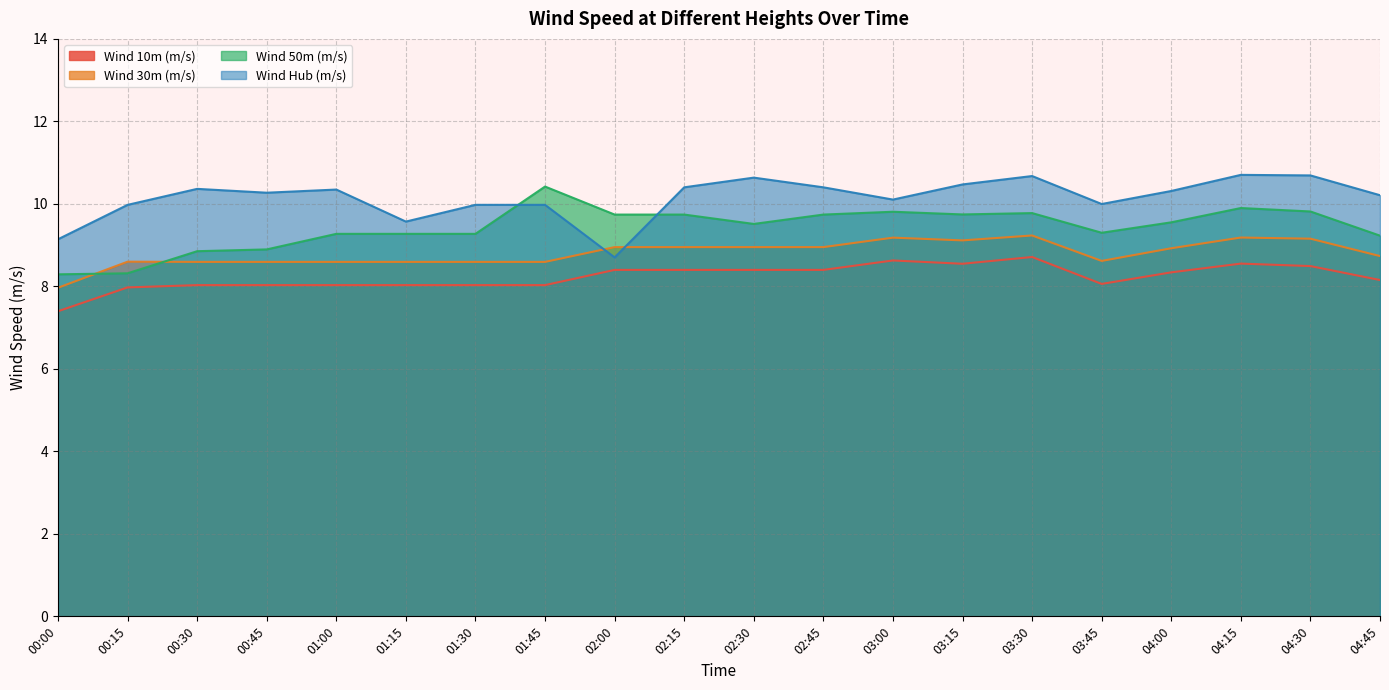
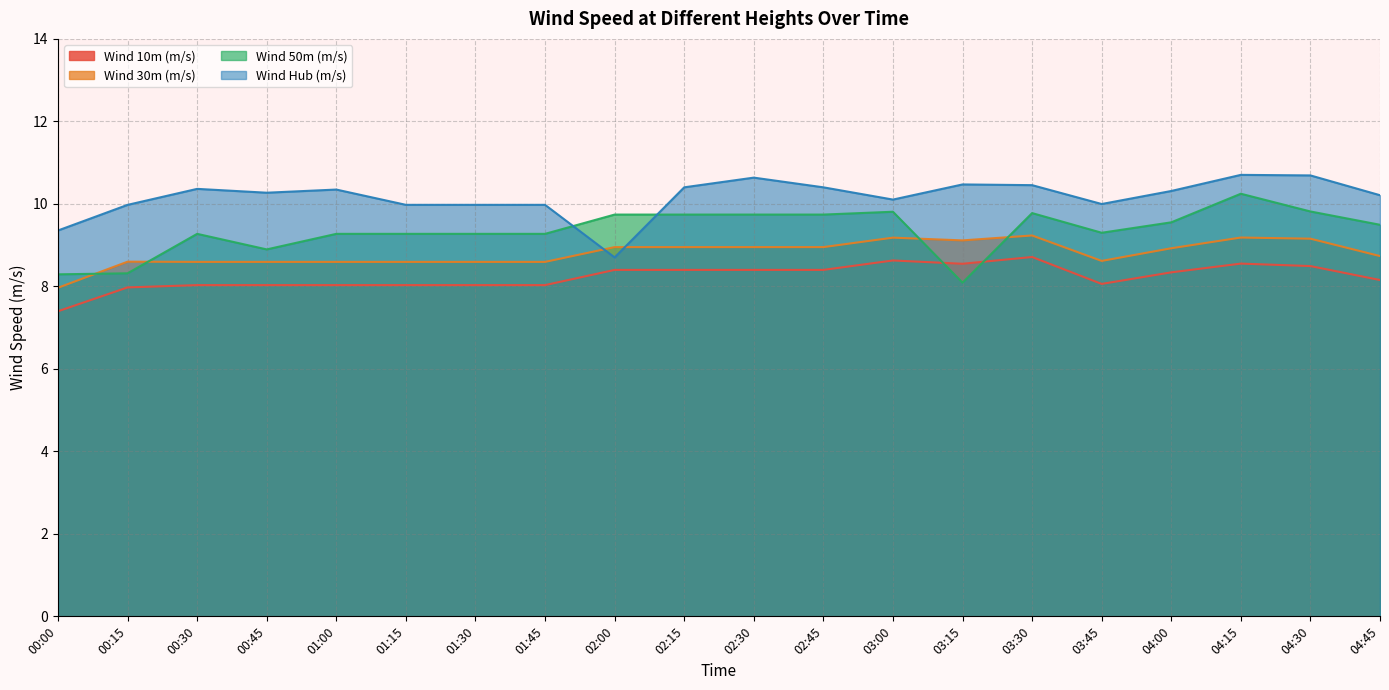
Wind Hub (m/s), 00:00: 9.1 -> 9.4
Wind 50m (m/s), 00:30: 8.9 -> 9.3
Wind Hub (m/s), 01:15: 9.6 -> 10.0
Wind 50m (m/s), 01:45: 10.4 -> 9.3
Wind 50m (m/s), 02:30: 9.5 -> 9.7
Wind 50m (m/s), 03:15: 9.7 -> 8.1
Wind Hub (m/s), 03:30: 10.7 -> 10.5
Wind 50m (m/s), 04:15: 9.9 -> 10.2
Wind 50m (m/s), 04:45: 9.2 -> 9.5
